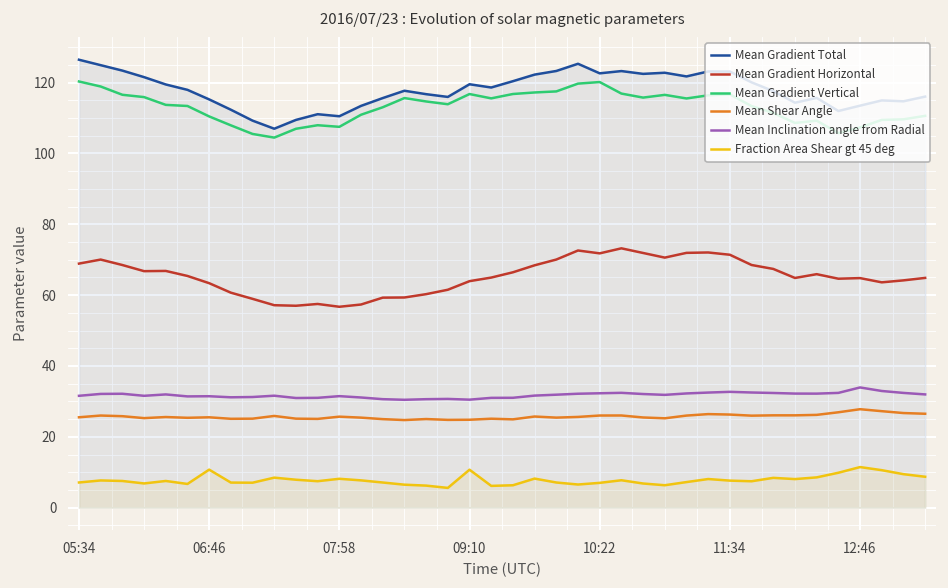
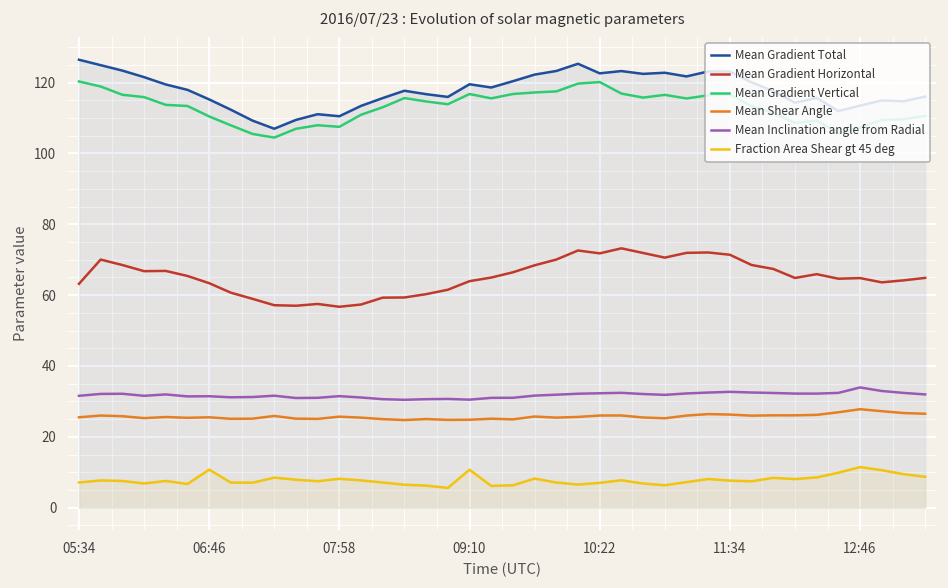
Mean Gradient Horizontal, 05:34: 69 -> 63
